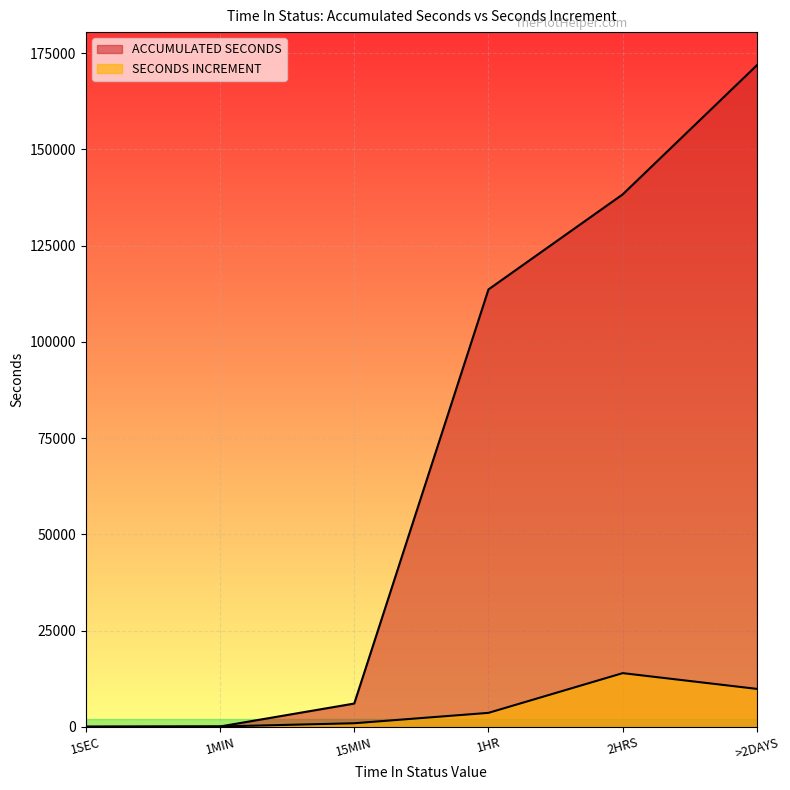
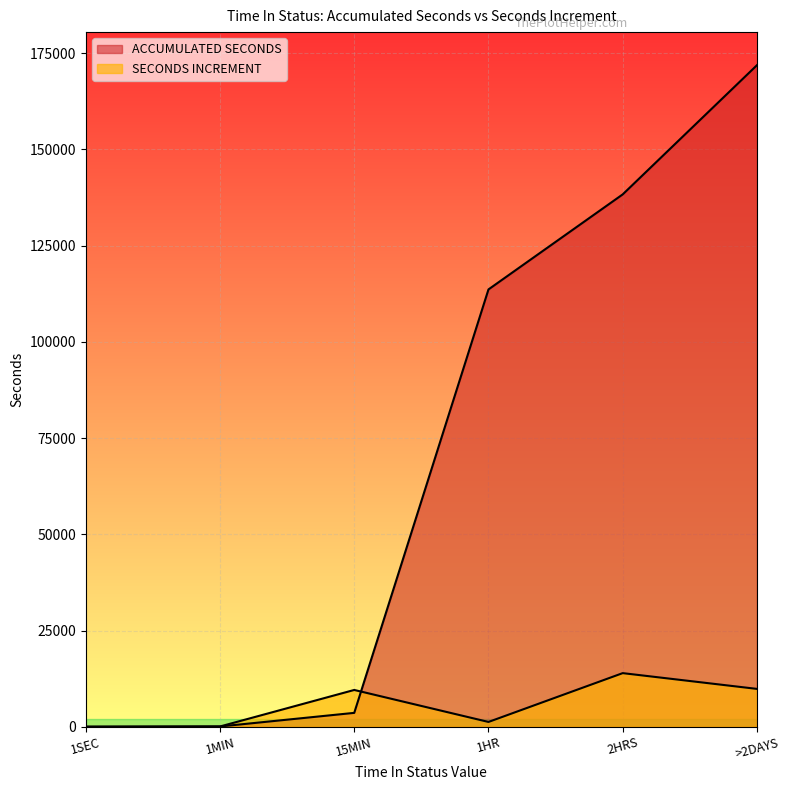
ACCUMULATED SECONDS, 15MIN: 6000 -> 4000
SECONDS INCREMENT, 15MIN: 1000 -> 10000
SECONDS INCREMENT, 1HR: 4000 -> 1000
